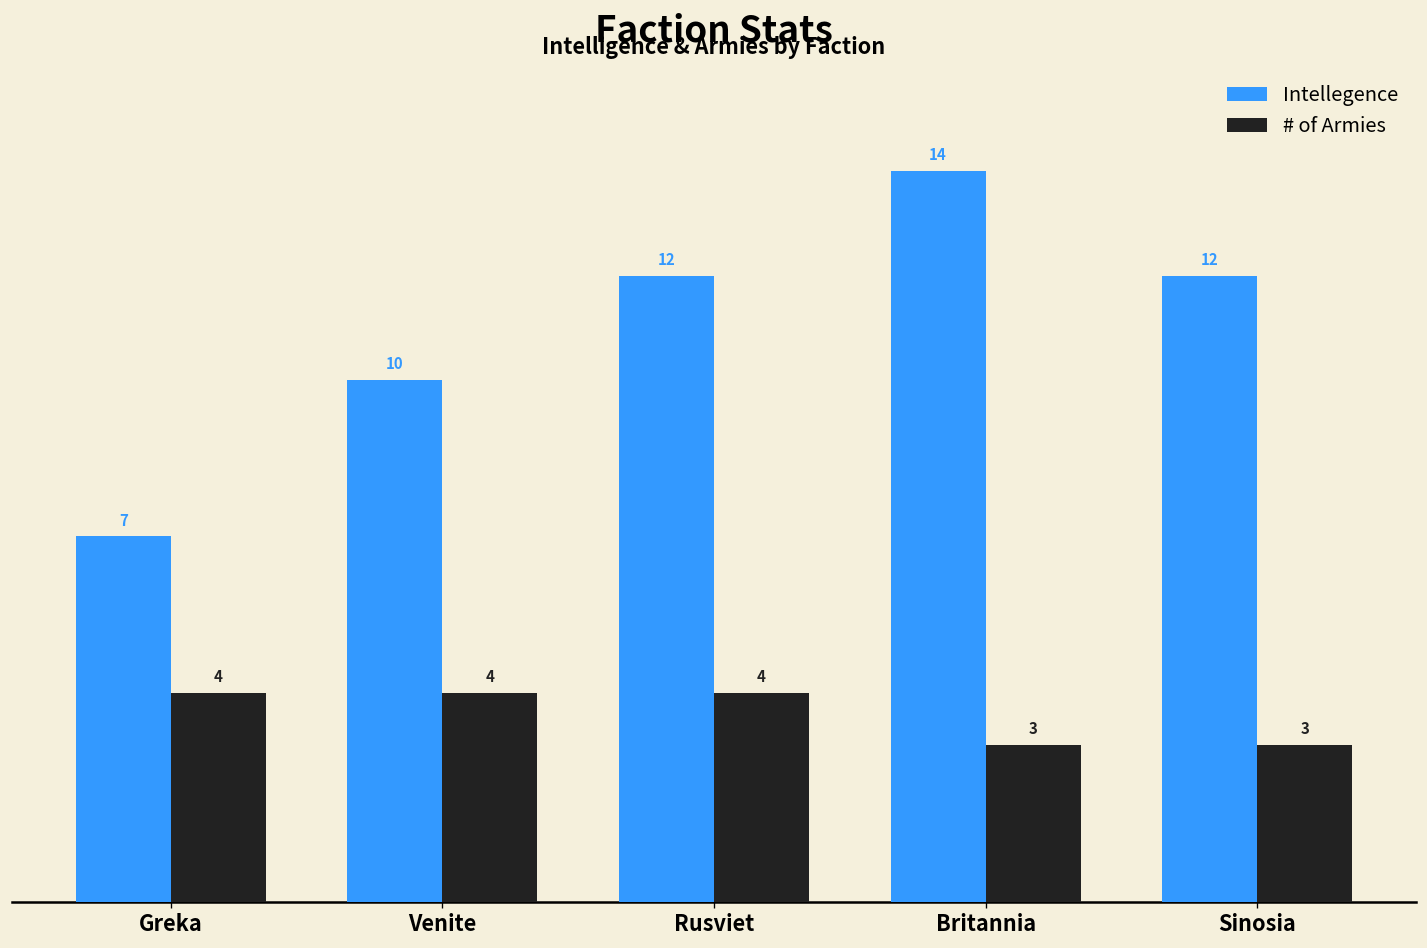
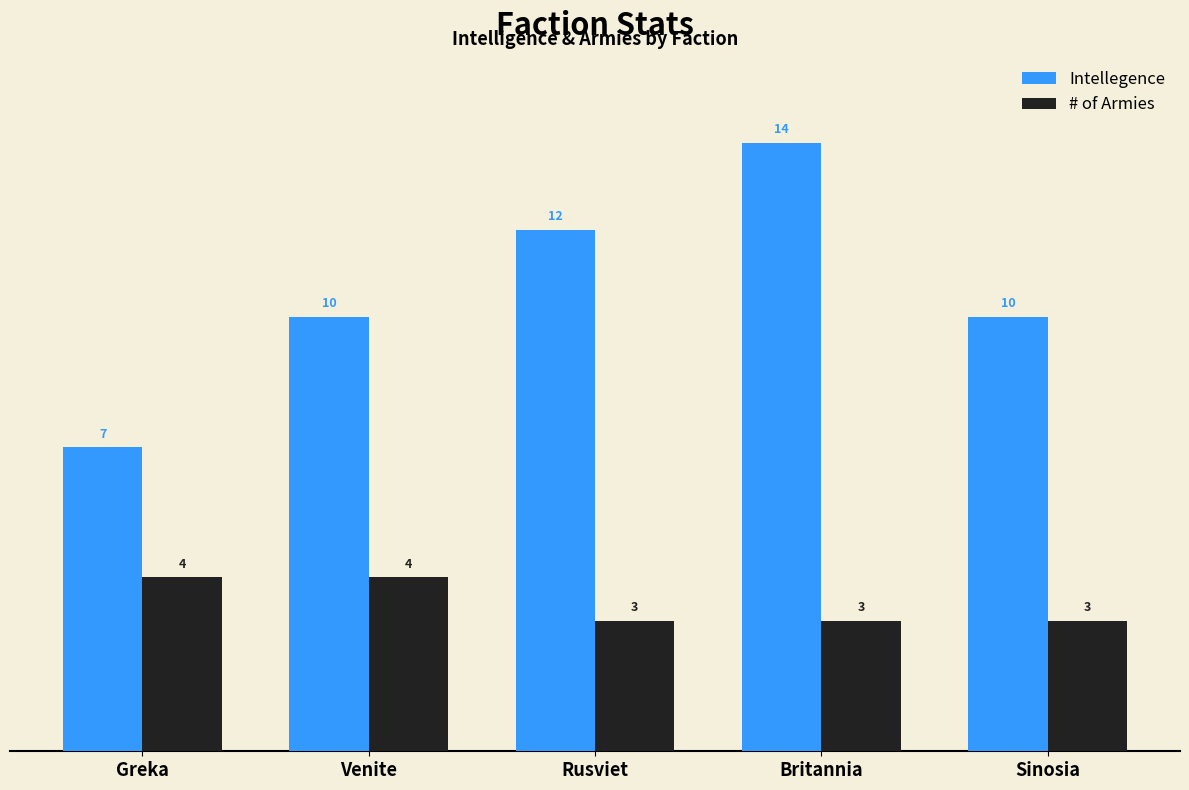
# of Armies, Rusviet: 4 -> 3
Intellegence, Sinosia: 12 -> 10
